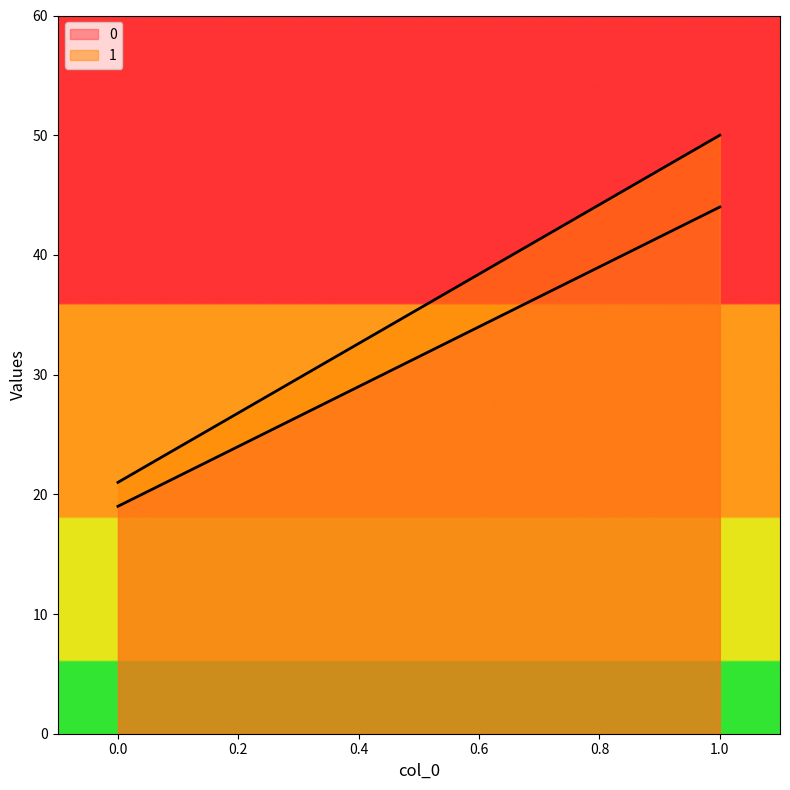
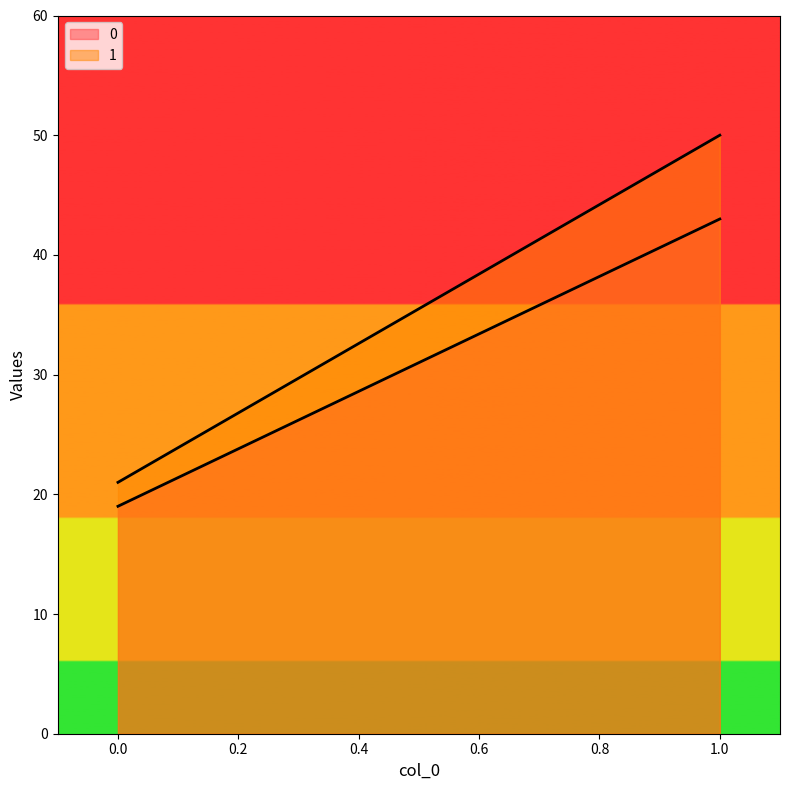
0, 1.0: 44 -> 43
